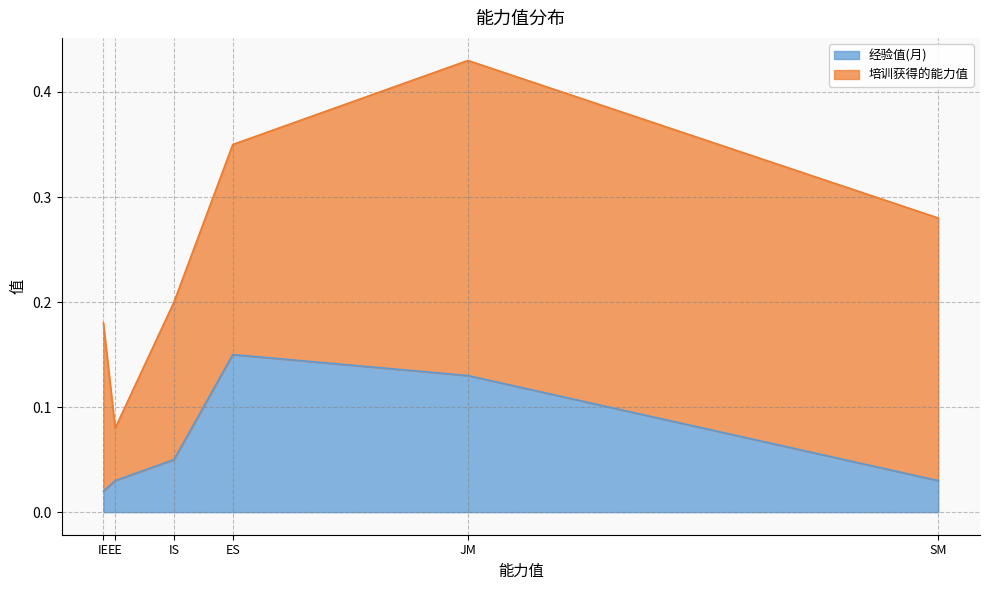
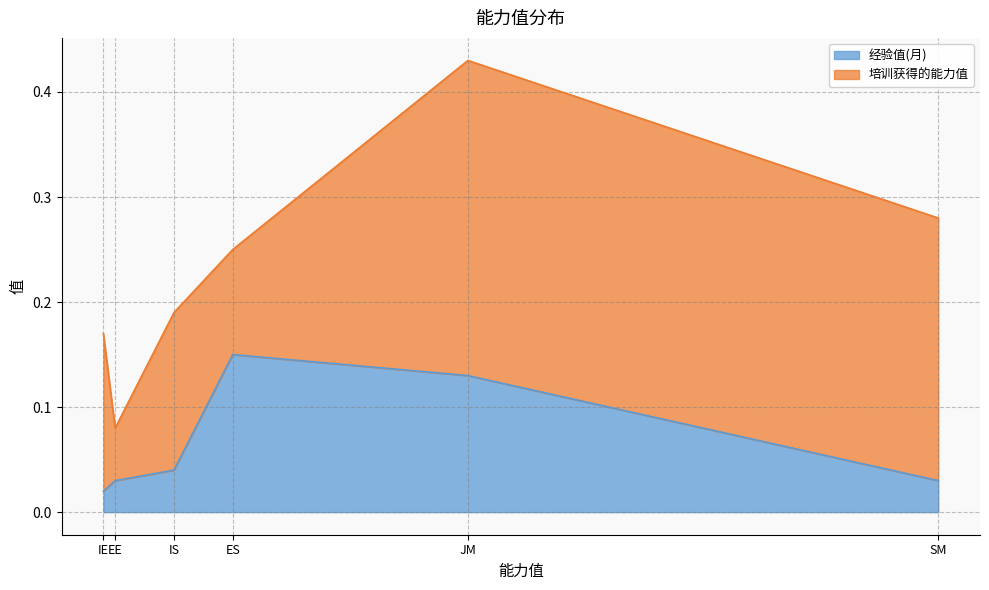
培训获得的能力值, IE: 0.16 -> 0.15
经验值(月), IS: 0.05 -> 0.04
培训获得的能力值, ES: 0.2 -> 0.1
